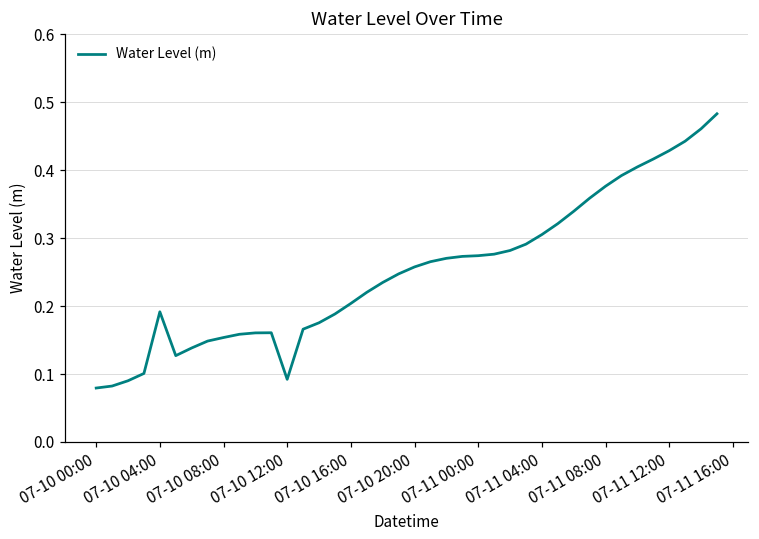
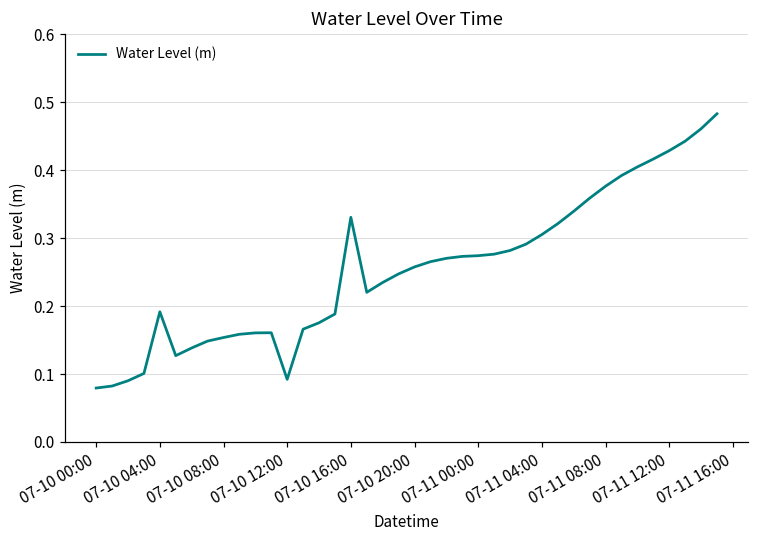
07-10 16:00: 0.20 -> 0.33
